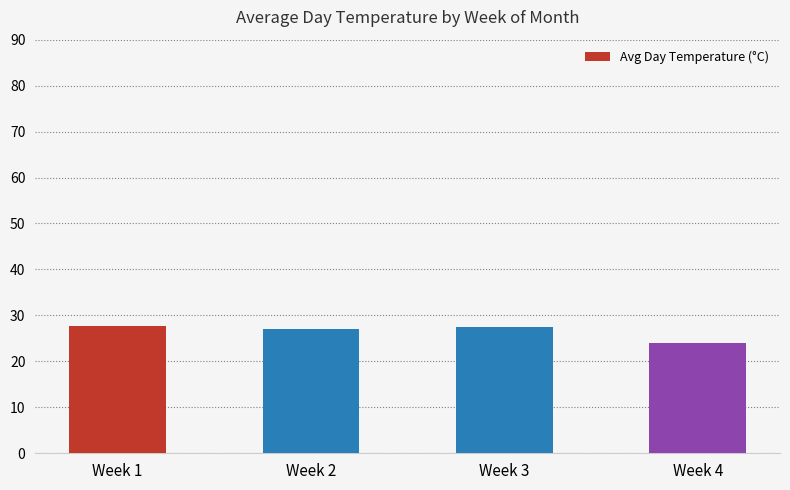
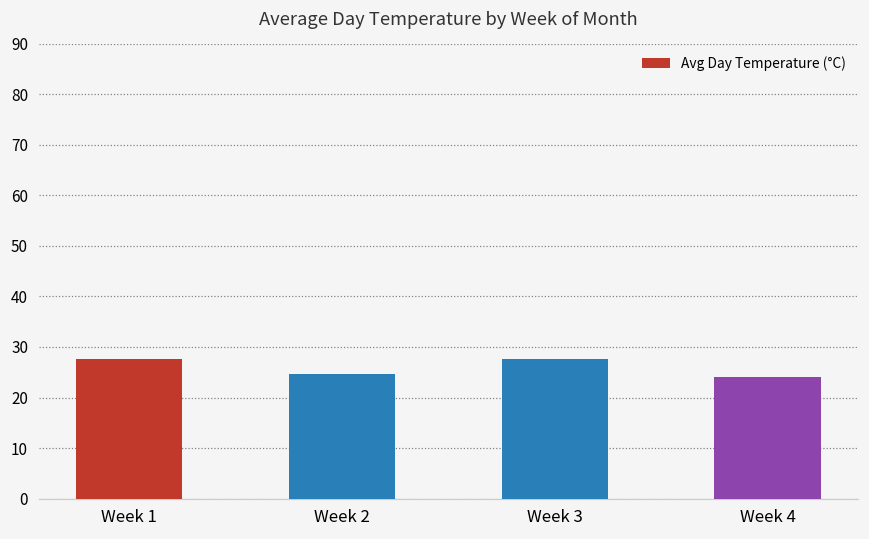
Week 2: 27 -> 25
